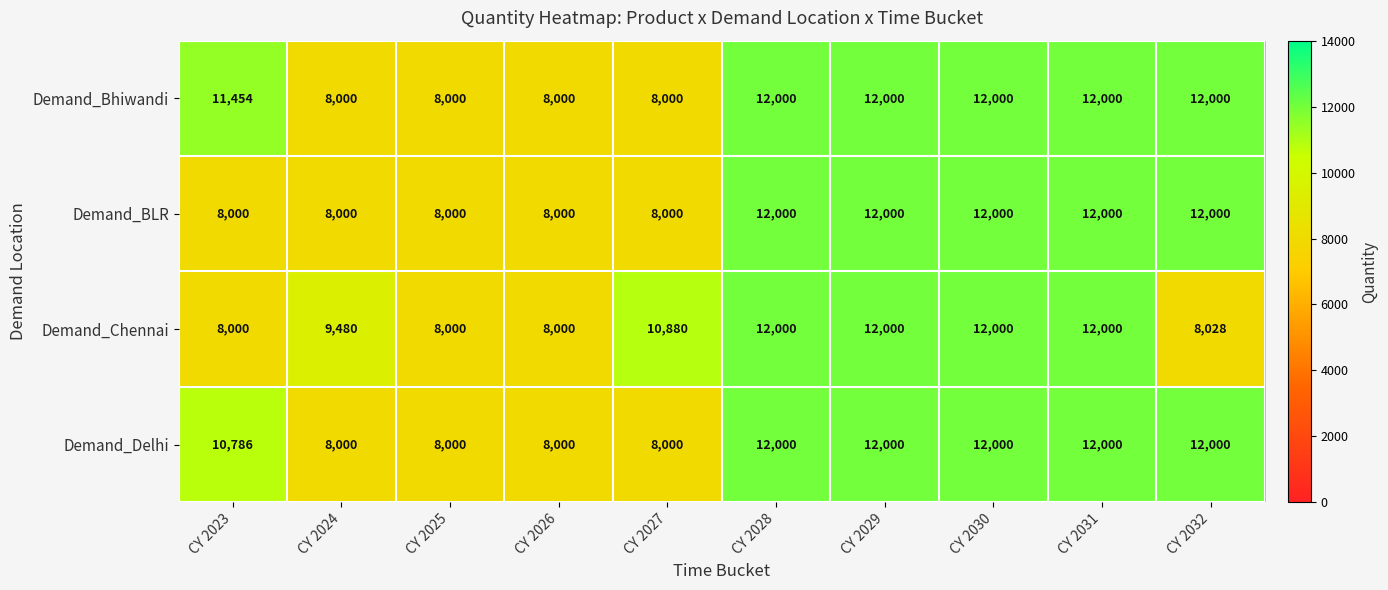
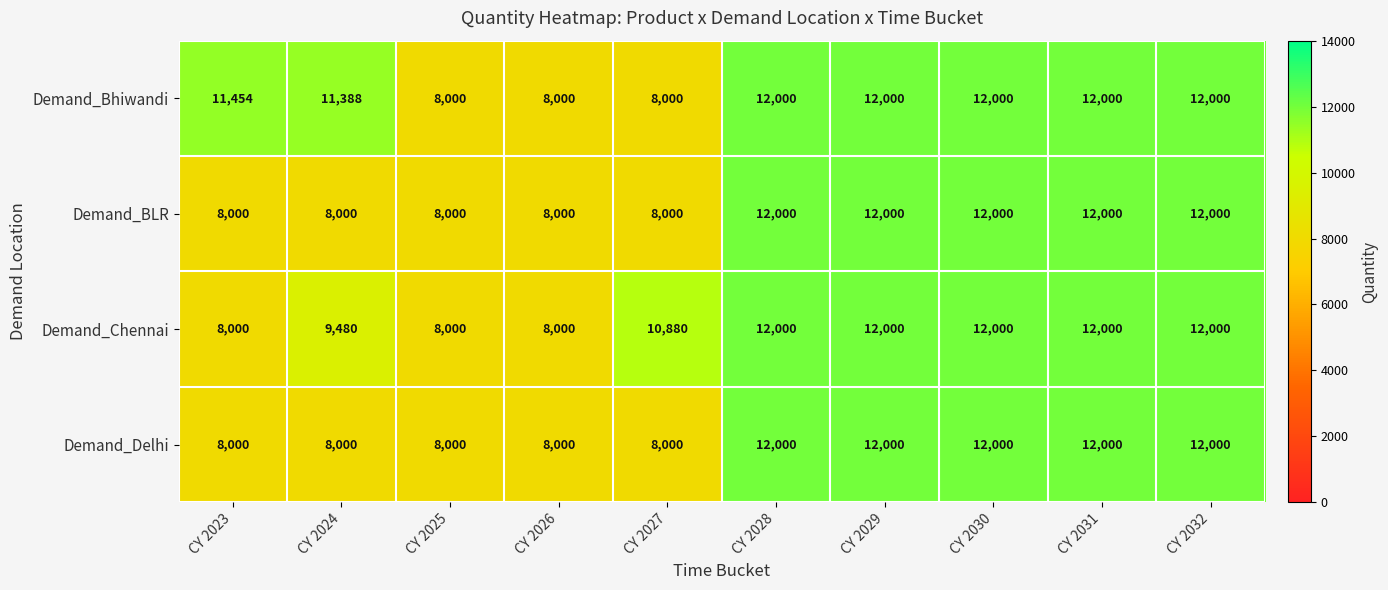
Demand_Bhiwandi, CY 2024: 8,000 -> 11,388
Demand_Chennai, CY 2032: 8,028 -> 12,000
Demand_Delhi, CY 2023: 10,786 -> 8,000
